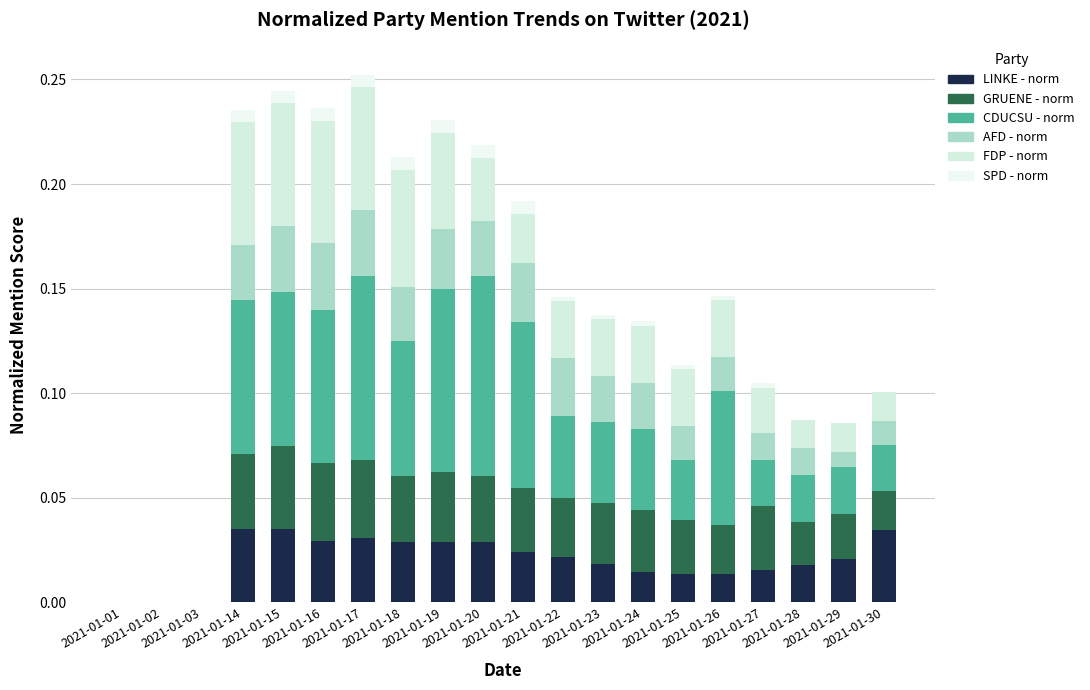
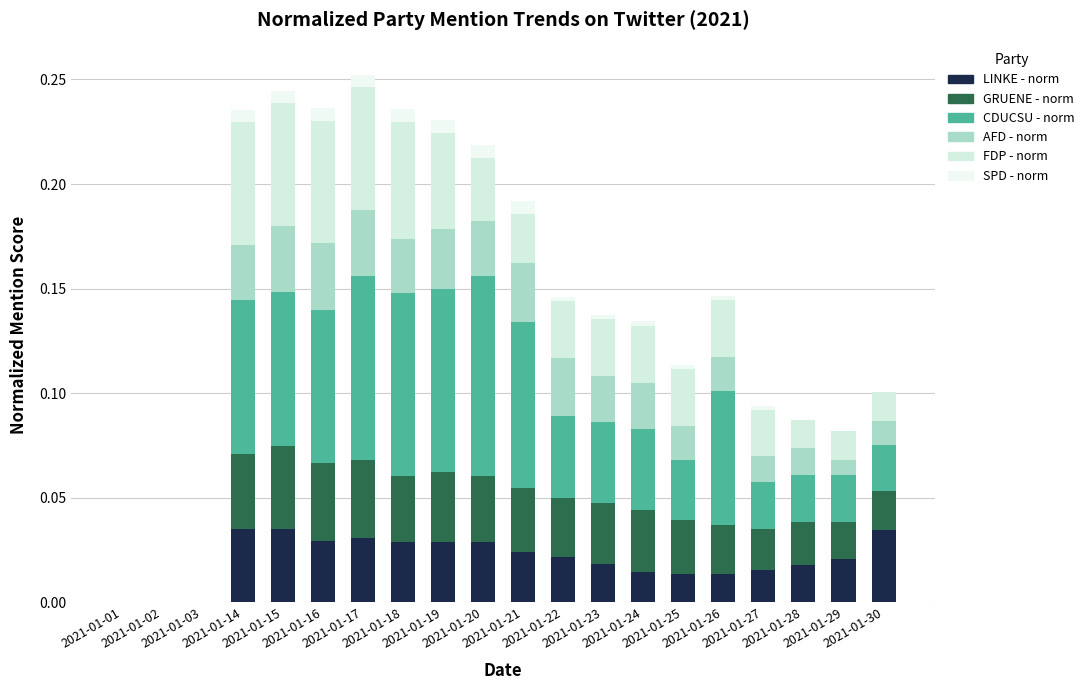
CDUCSU - norm, 2021-01-18: 0.065 -> 0.088
GRUENE - norm, 2021-01-27: 0.031 -> 0.020
GRUENE - norm, 2021-01-29: 0.022 -> 0.018
